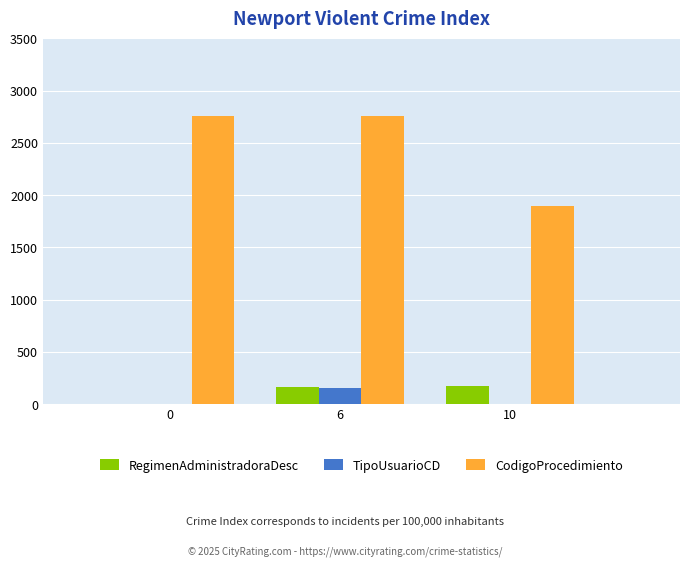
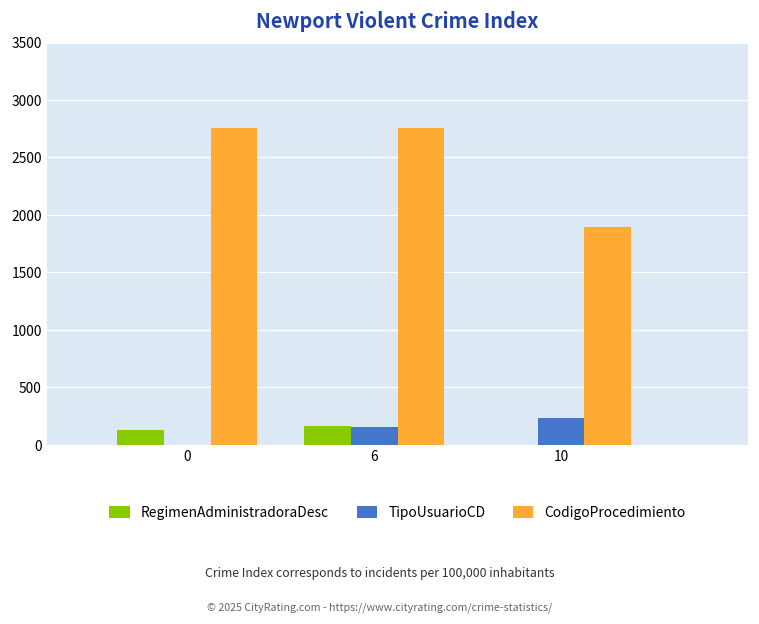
RegimenAdministradoraDesc, 0: 0 -> 130
RegimenAdministradoraDesc, 10: 180 -> 0
TipoUsuarioCD, 10: 0 -> 230
